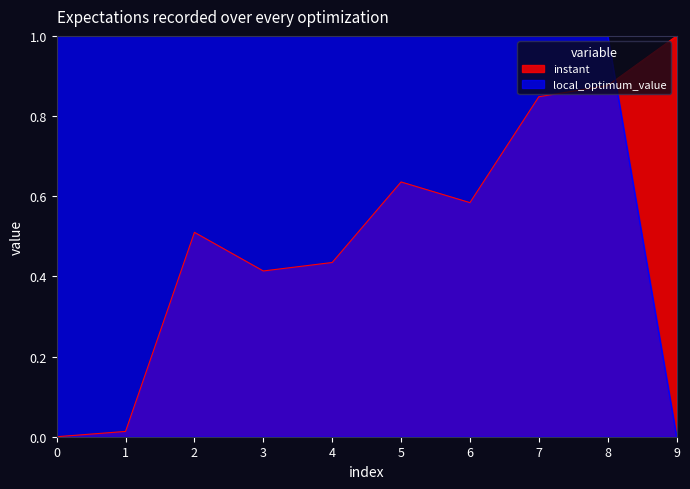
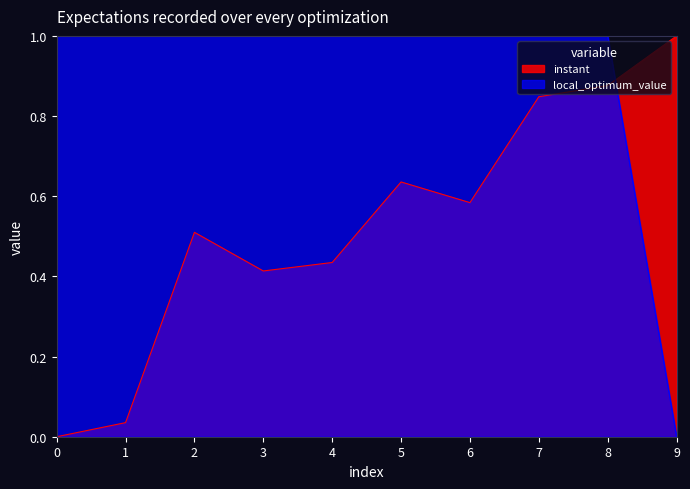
instant, 1: 0.01 -> 0.04
